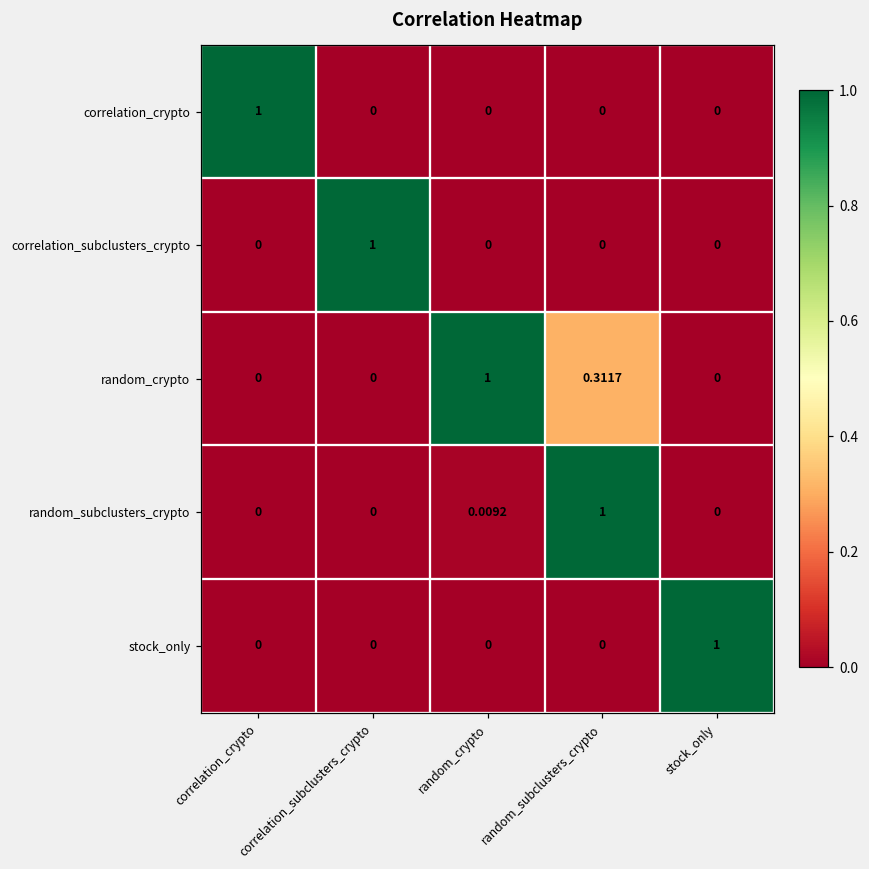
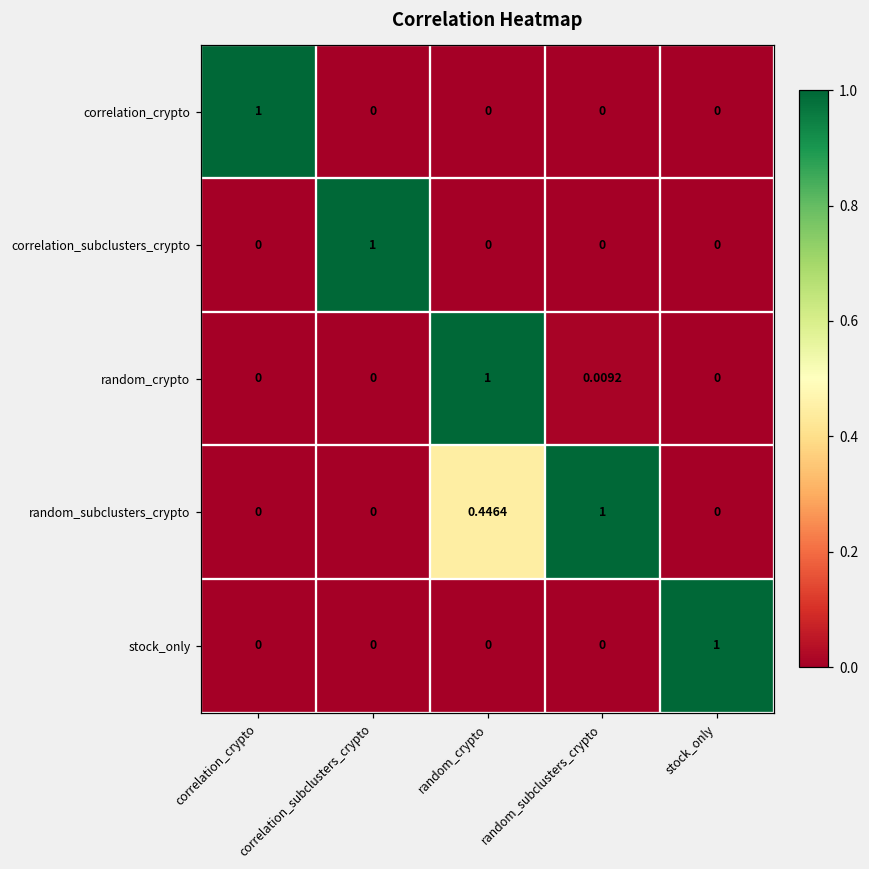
random_crypto, random_subclusters_crypto: 0.3117 -> 0.0092
random_subclusters_crypto, random_crypto: 0.0092 -> 0.4464
